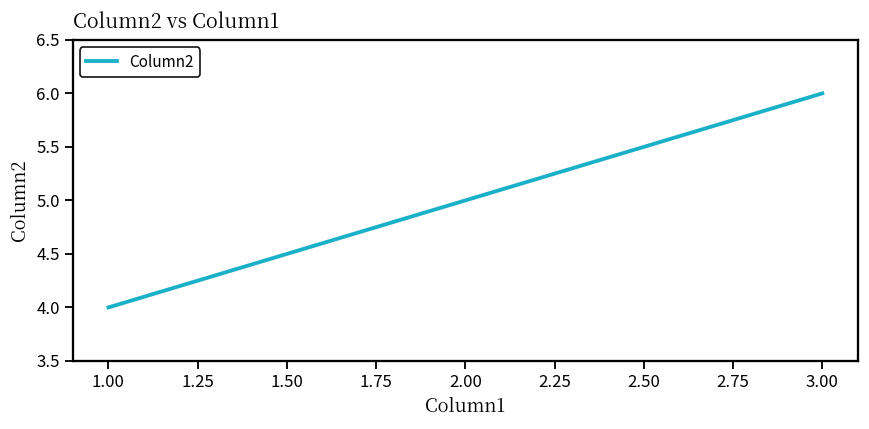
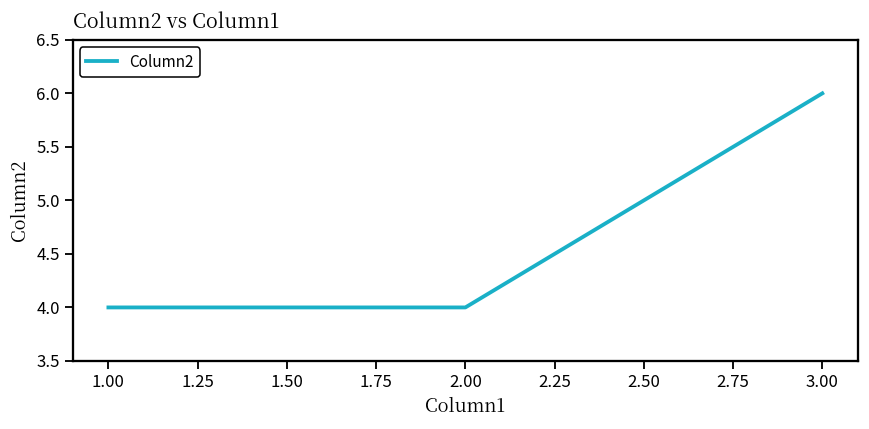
2.00: 5 -> 4
